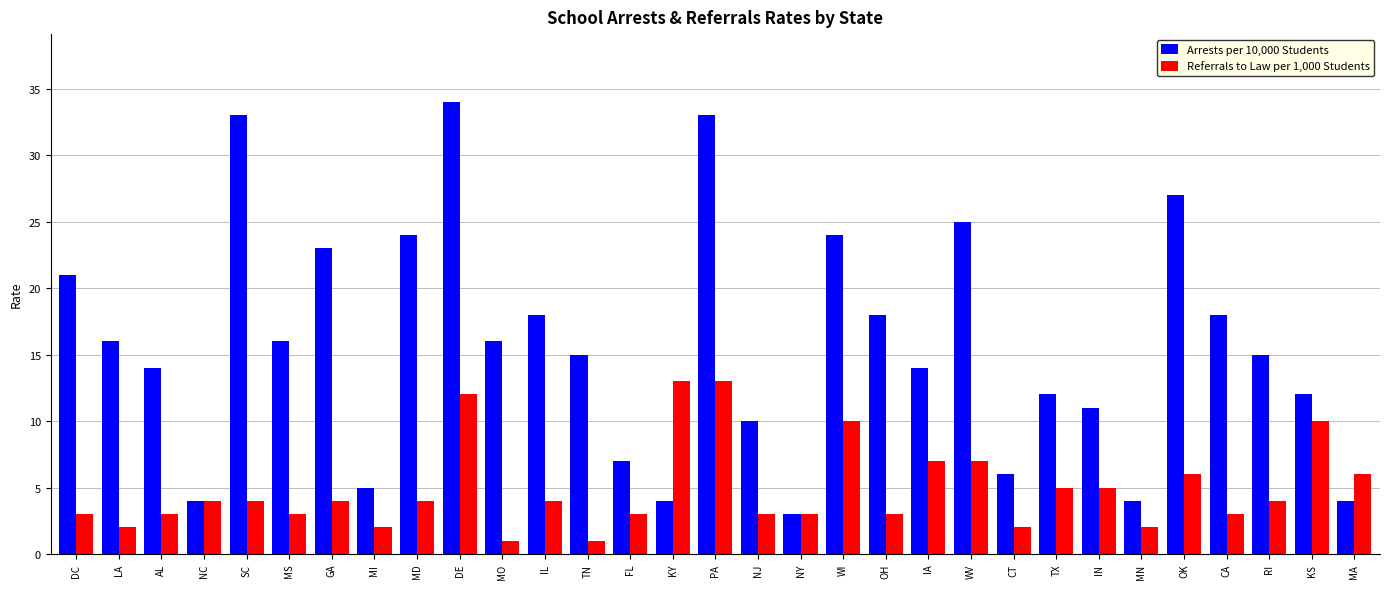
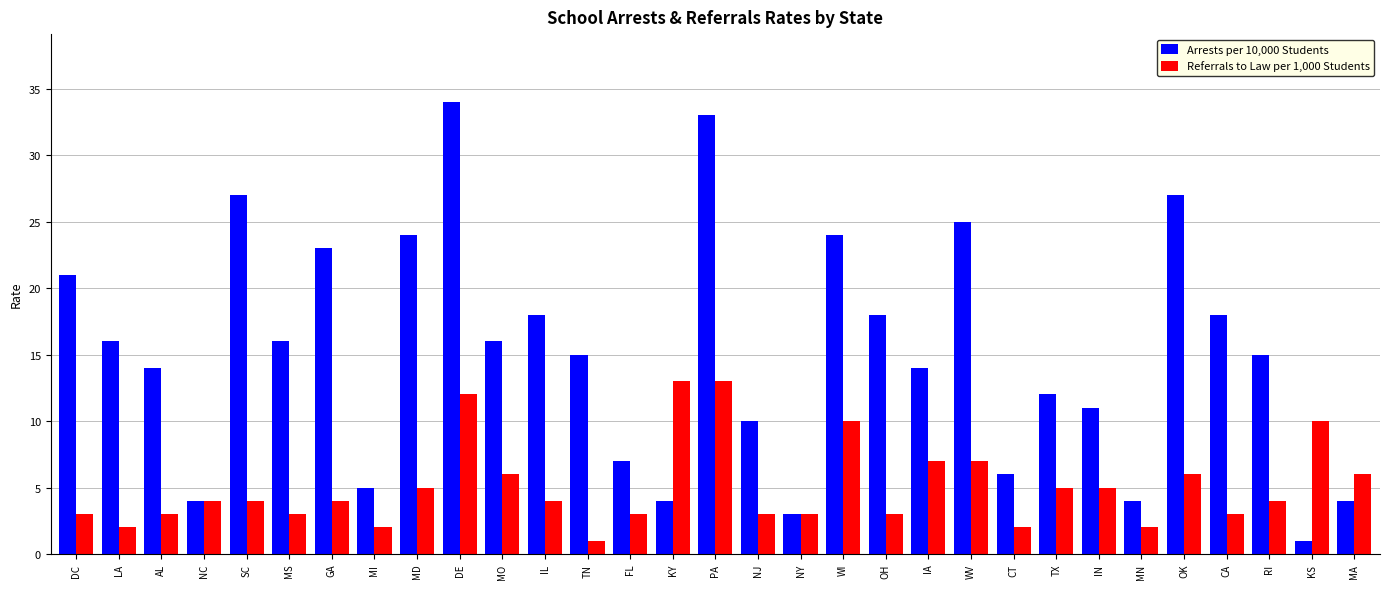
Arrests per 10,000 Students, SC: 33 -> 27
Referrals to Law per 1,000 Students, MD: 4 -> 5
Referrals to Law per 1,000 Students, MO: 1 -> 6
Arrests per 10,000 Students, KS: 12 -> 1
